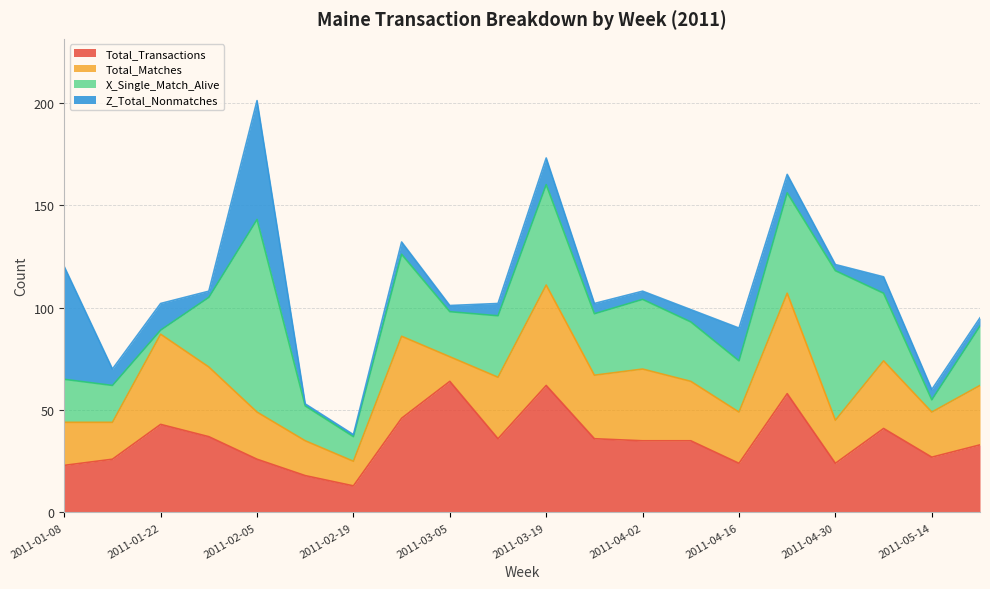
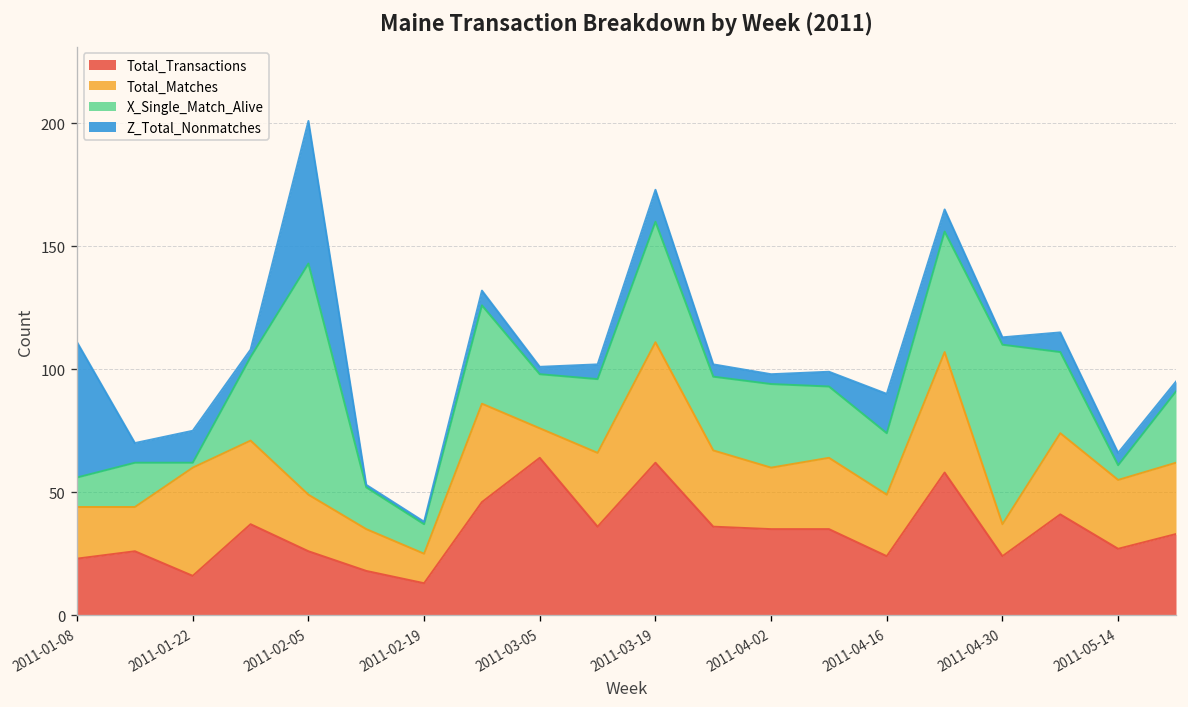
X_Single_Match_Alive, 2011-01-08: 21 -> 12
Total_Transactions, 2011-01-22: 43 -> 16
Total_Matches, 2011-04-02: 35 -> 25
Total_Matches, 2011-04-30: 21 -> 13
Total_Matches, 2011-05-14: 22 -> 28
